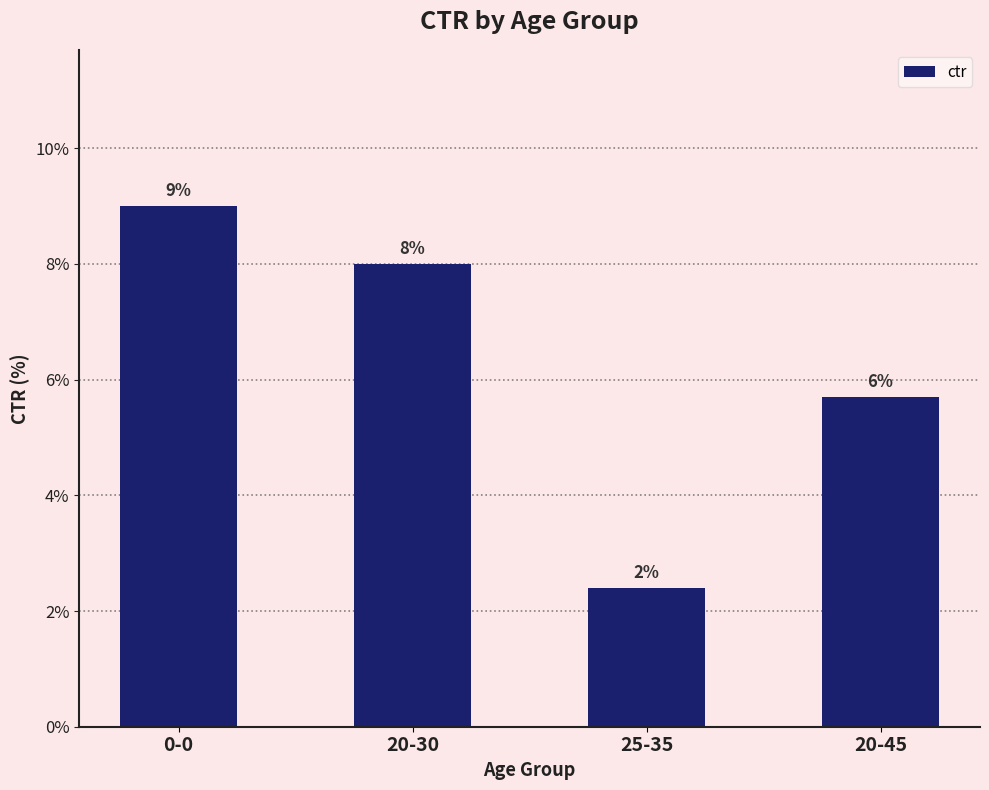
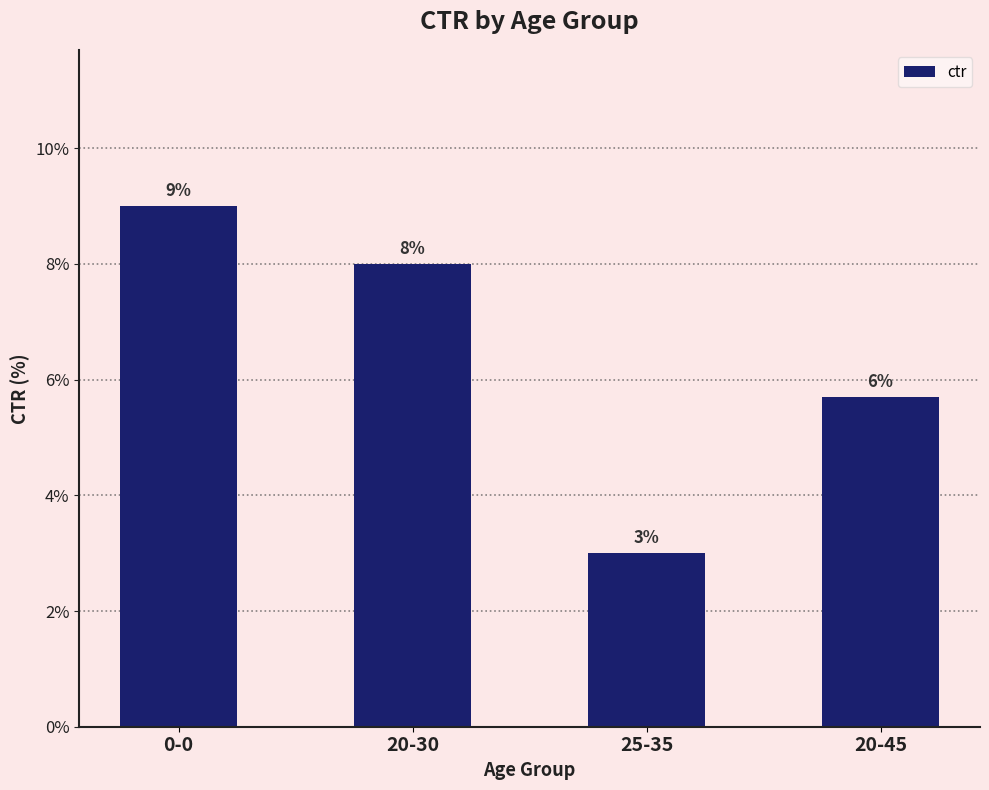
25-35: 2% -> 3%
